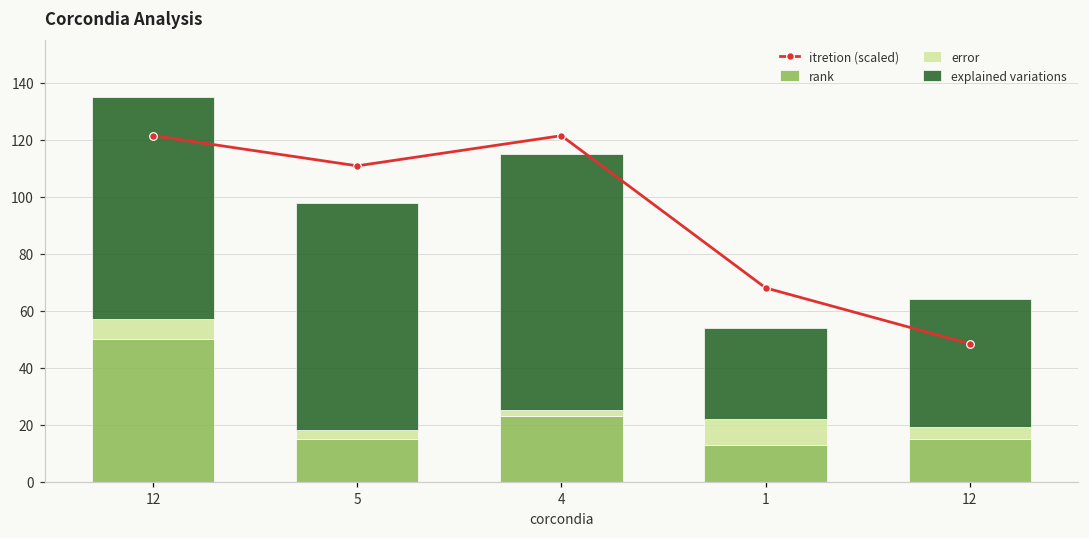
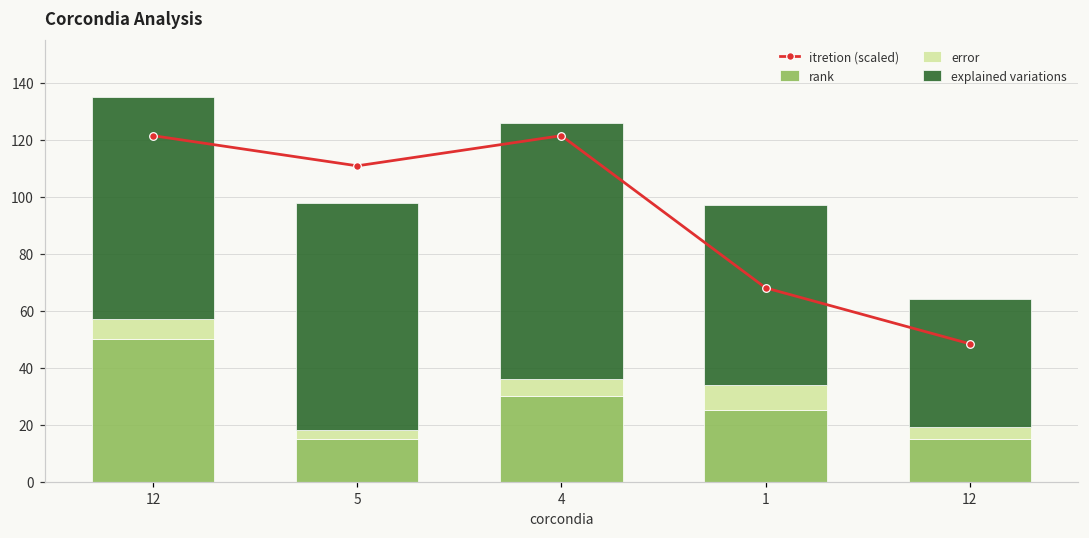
rank, 4: 23 -> 30
error, 4: 2 -> 6
rank, 1: 13 -> 25
explained variations, 1: 32 -> 63
